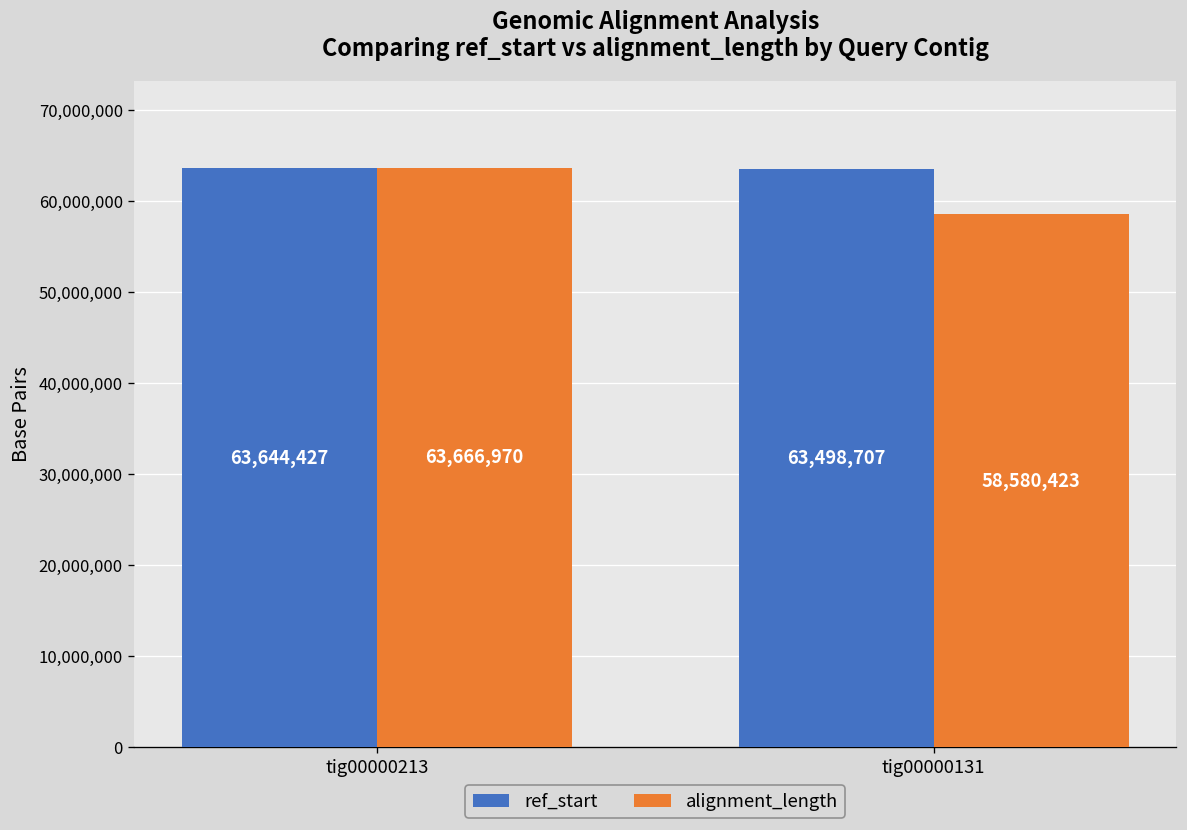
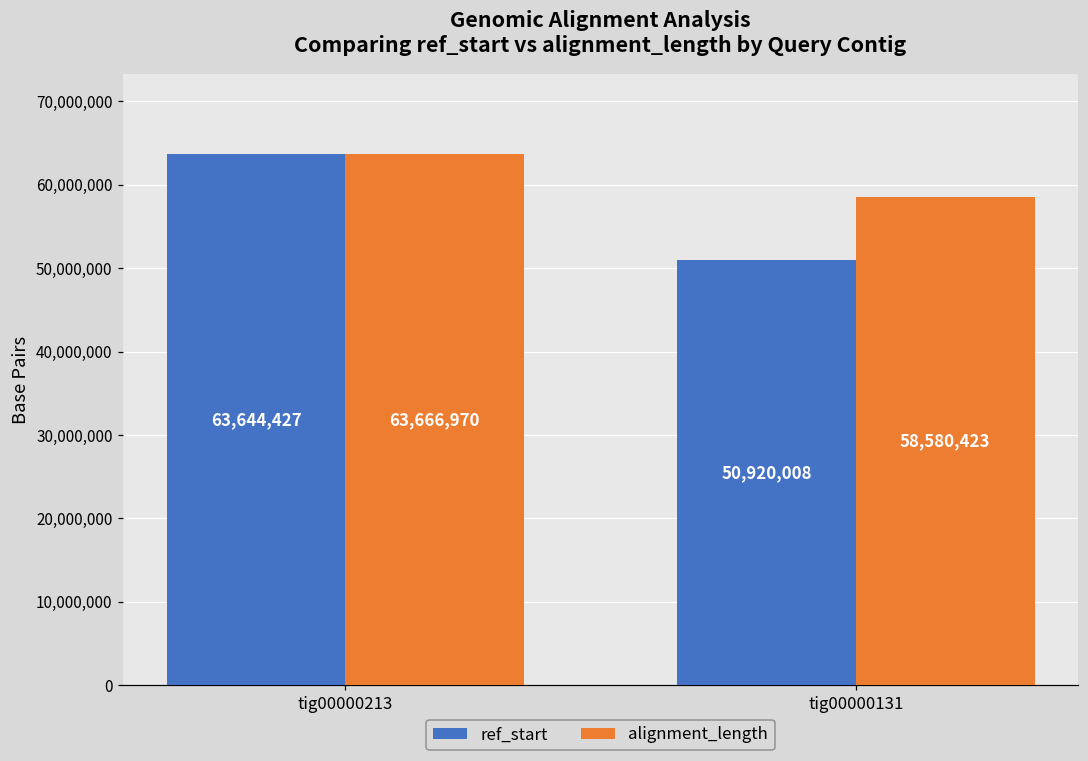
ref_start, tig00000131: 63,498,707 -> 50,920,008
